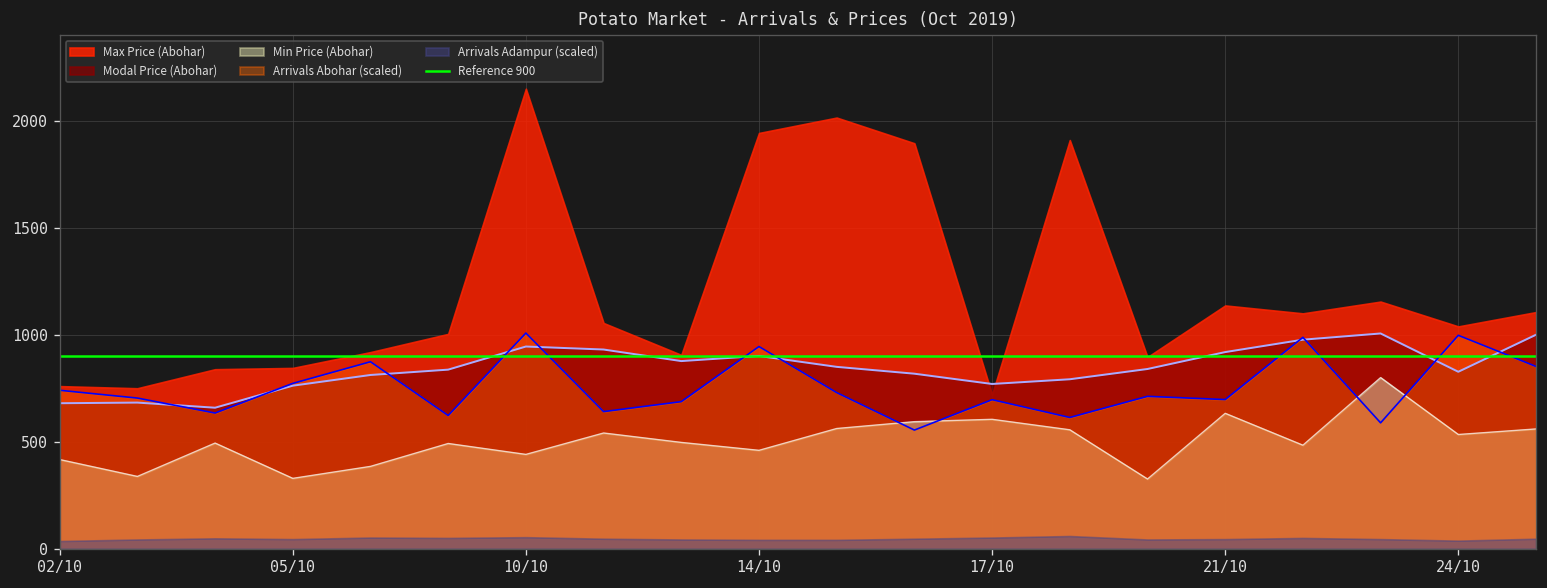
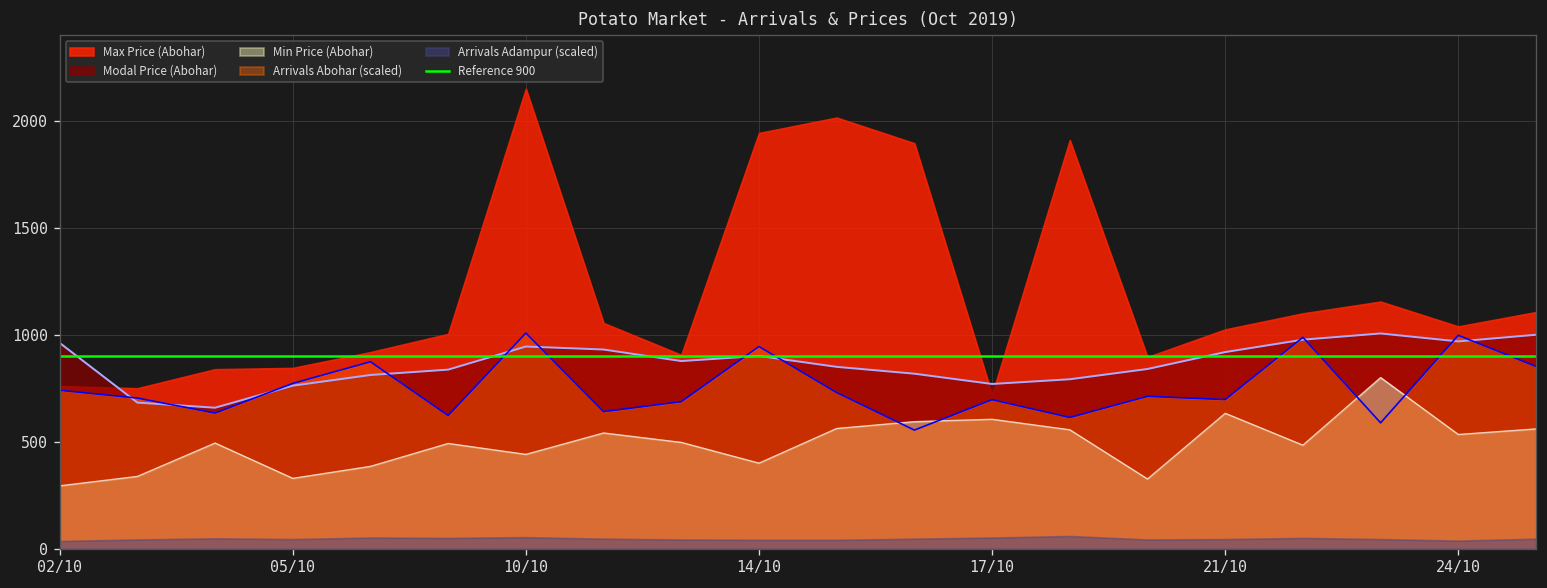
Modal Price (Abohar), 02/10: 680 -> 960
Min Price (Abohar), 02/10: 420 -> 290
Min Price (Abohar), 14/10: 460 -> 400
Max Price (Abohar), 21/10: 1140 -> 1030
Modal Price (Abohar), 24/10: 830 -> 970
